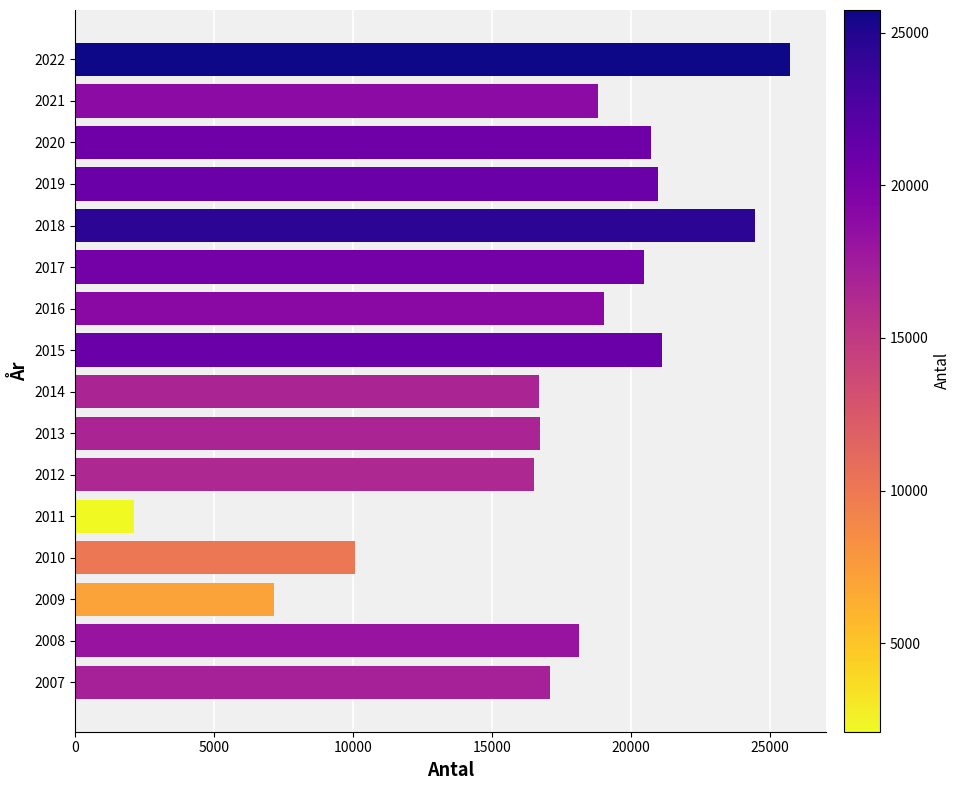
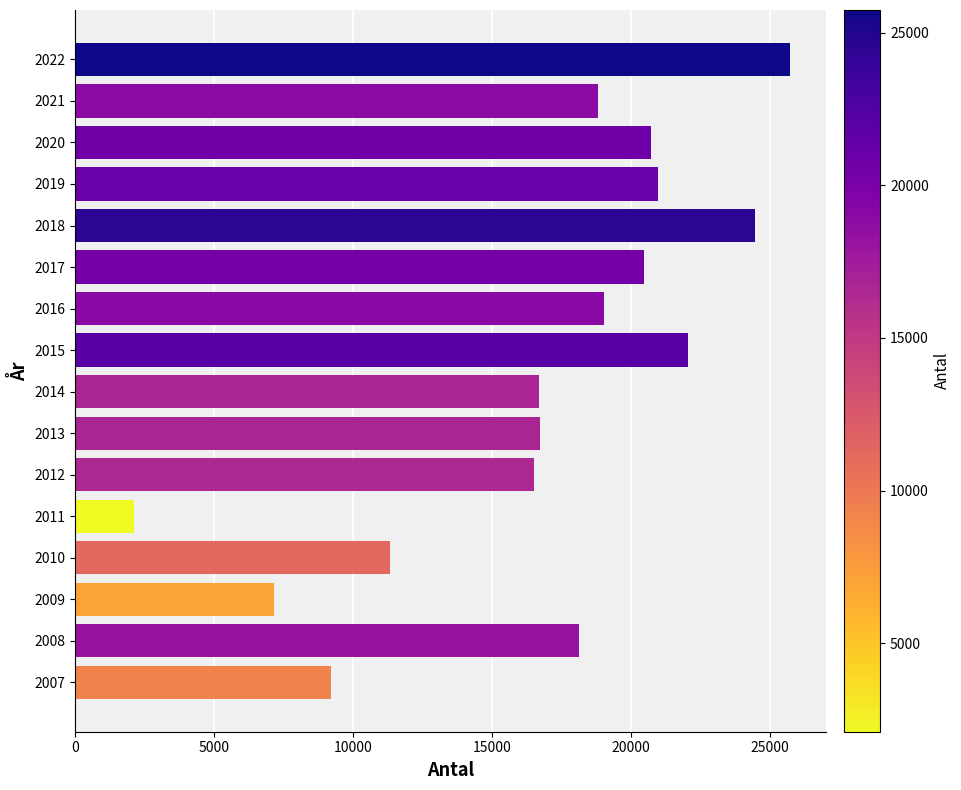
2015: 21100 -> 22000
2010: 10100 -> 11300
2007: 17100 -> 9200
